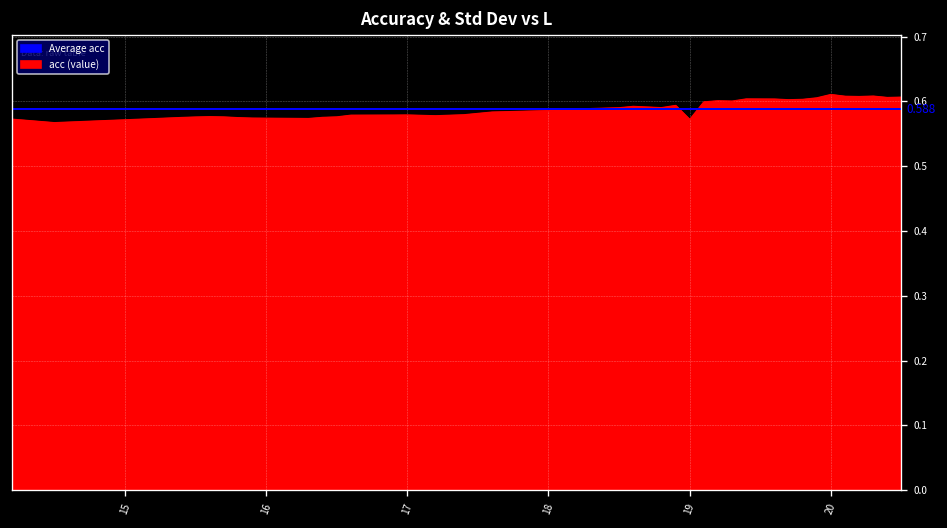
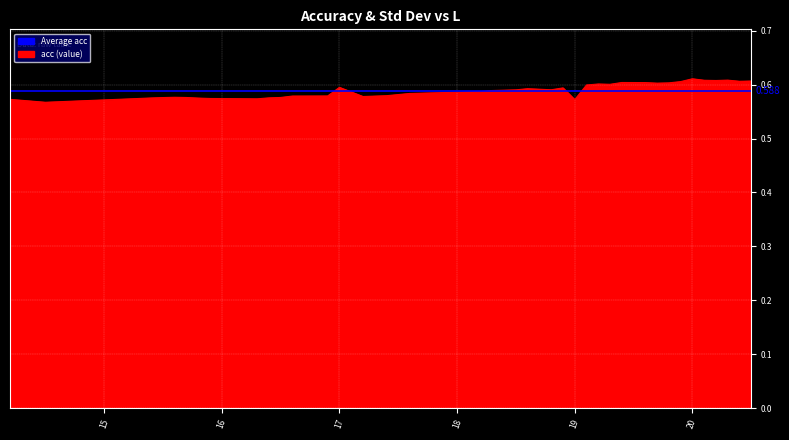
17: 0.58 -> 0.59
